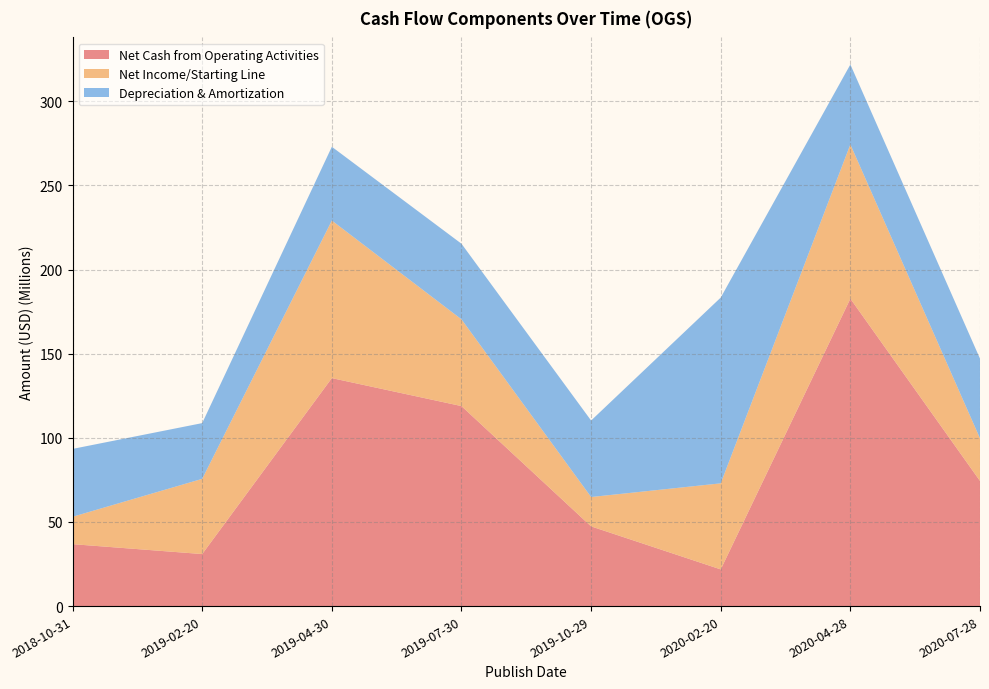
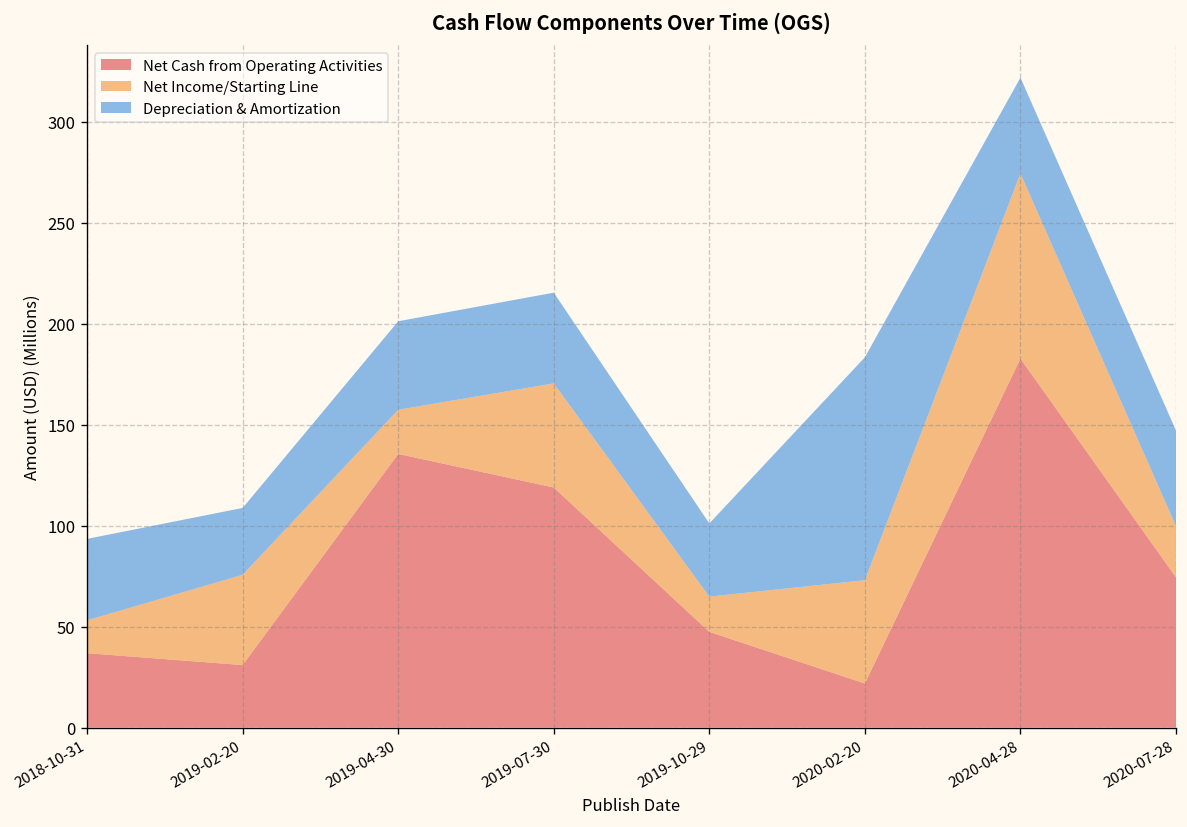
Net Income/Starting Line, 2019-04-30: 94 -> 22
Depreciation & Amortization, 2019-10-29: 45 -> 36
